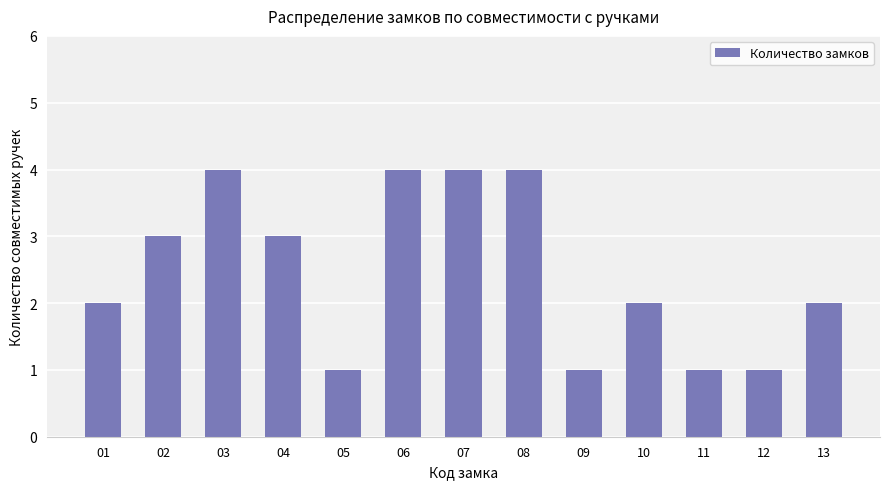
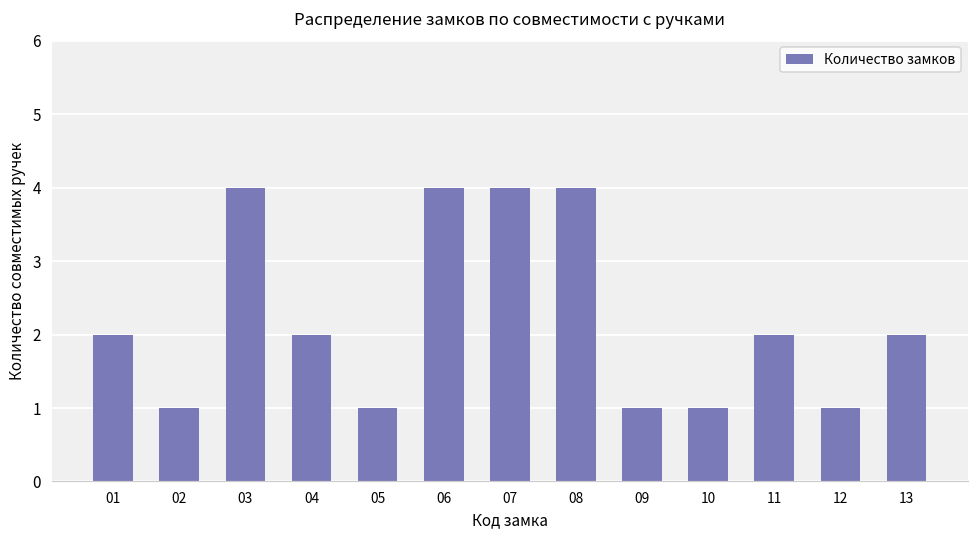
02: 3 -> 1
04: 3 -> 2
10: 2 -> 1
11: 1 -> 2
